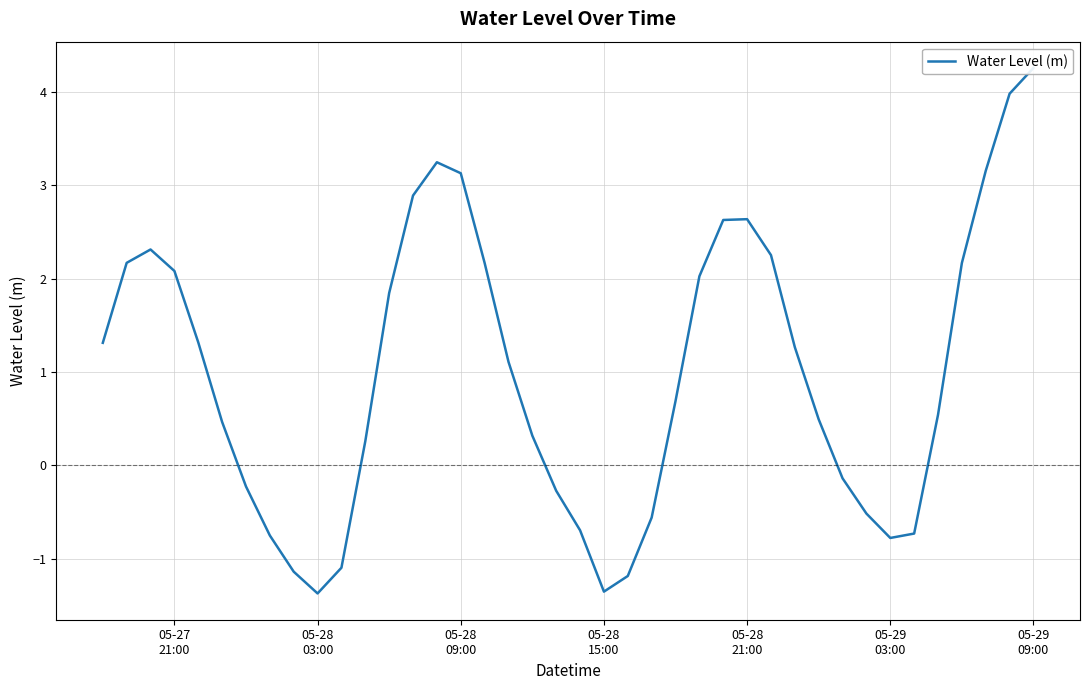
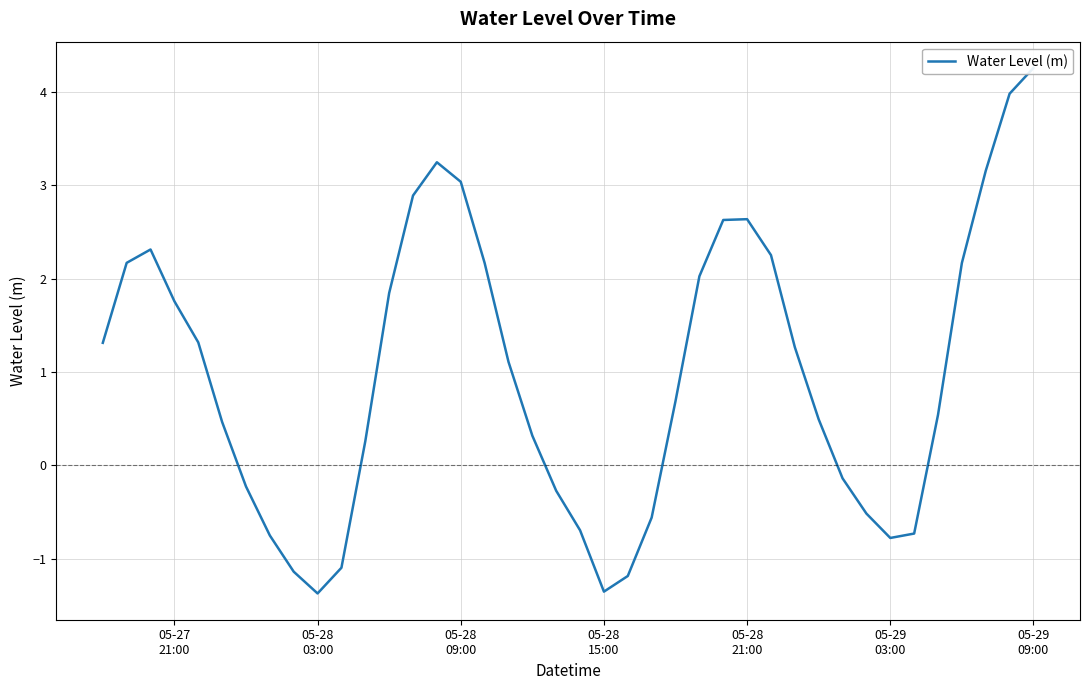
05-27 21:00: 2.1 -> 1.8
05-28 09:00: 3.1 -> 3.0
